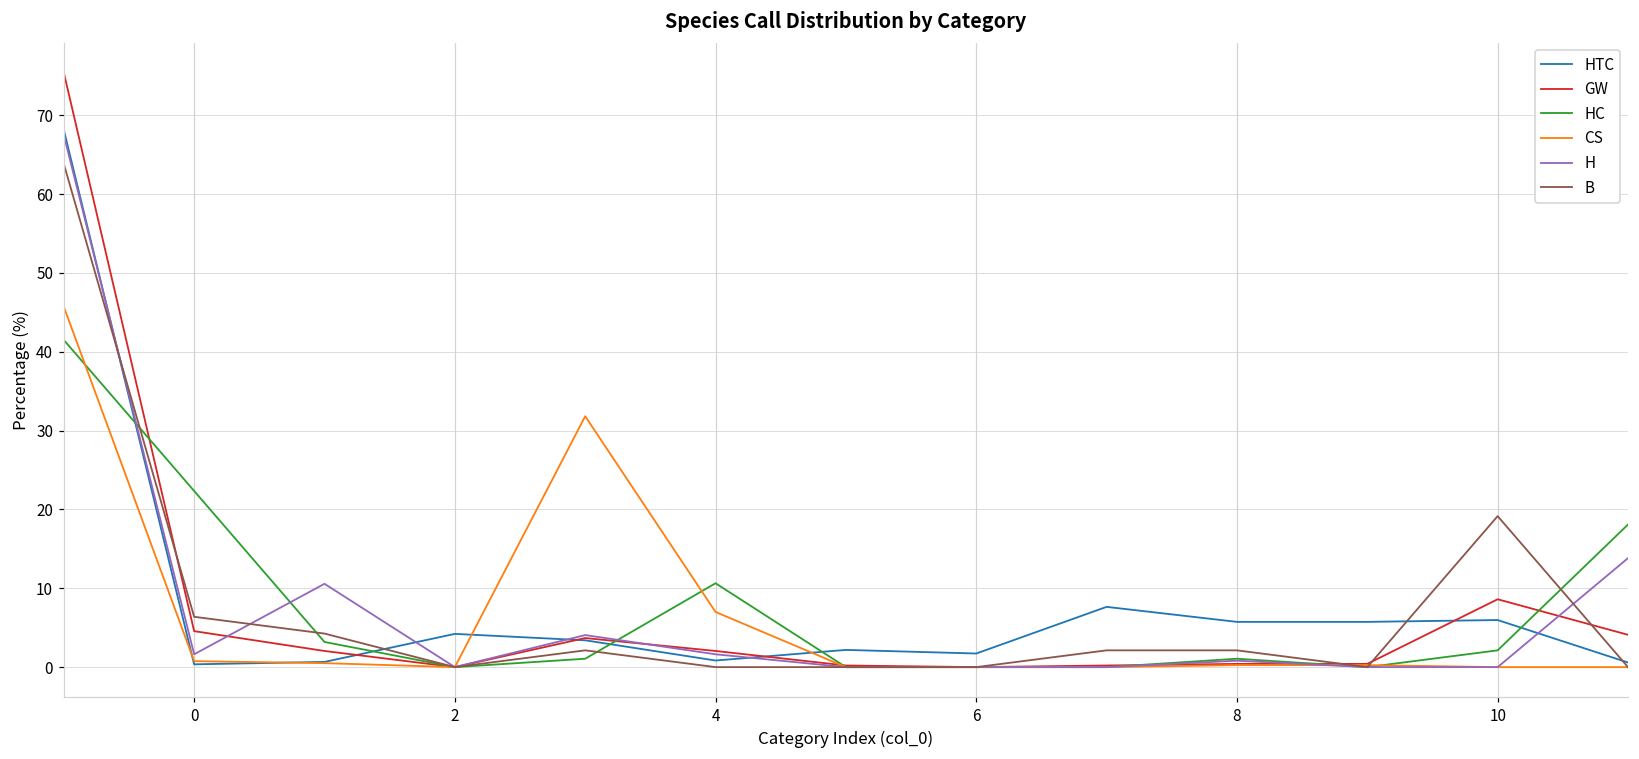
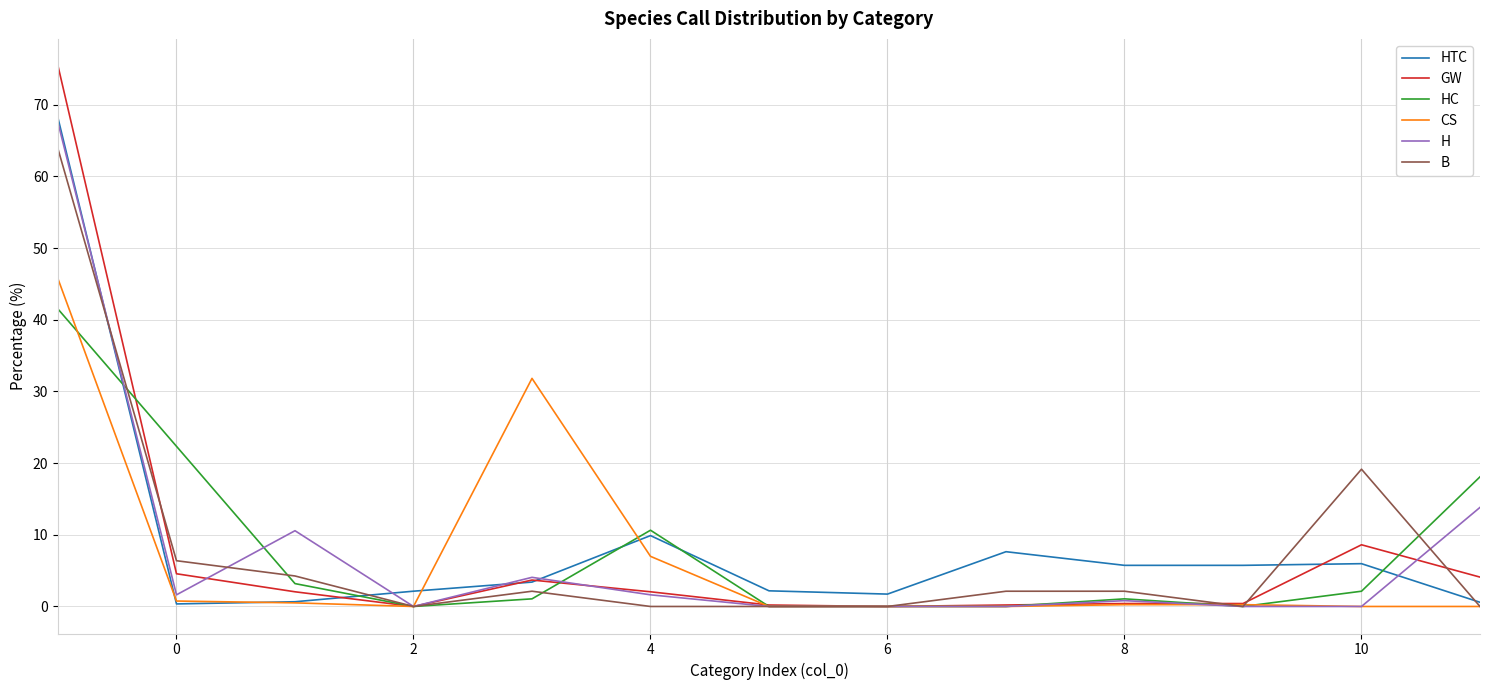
HTC, 2: 4 -> 2
HTC, 4: 1 -> 10
